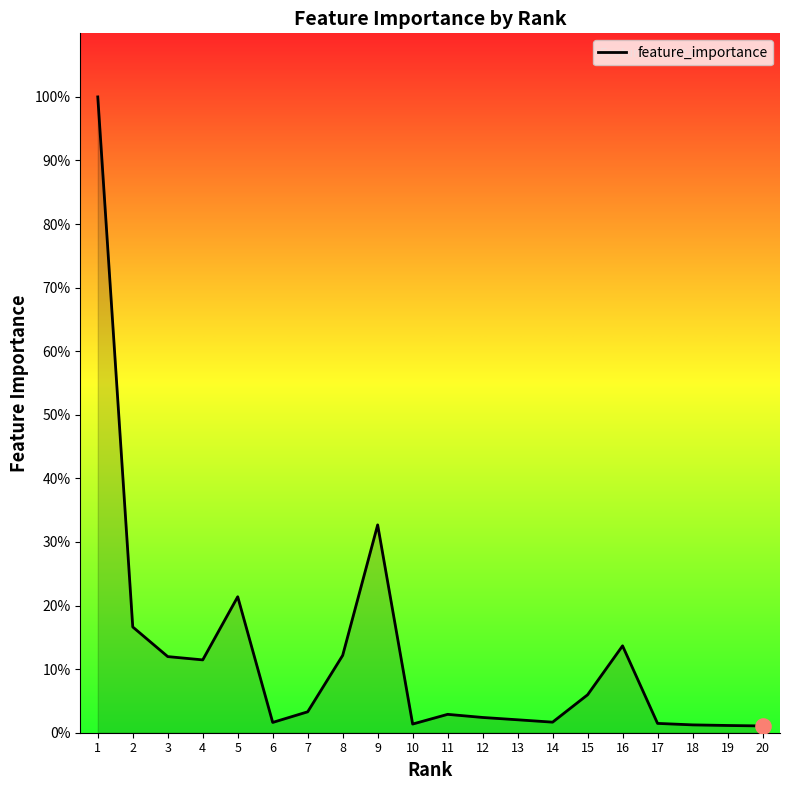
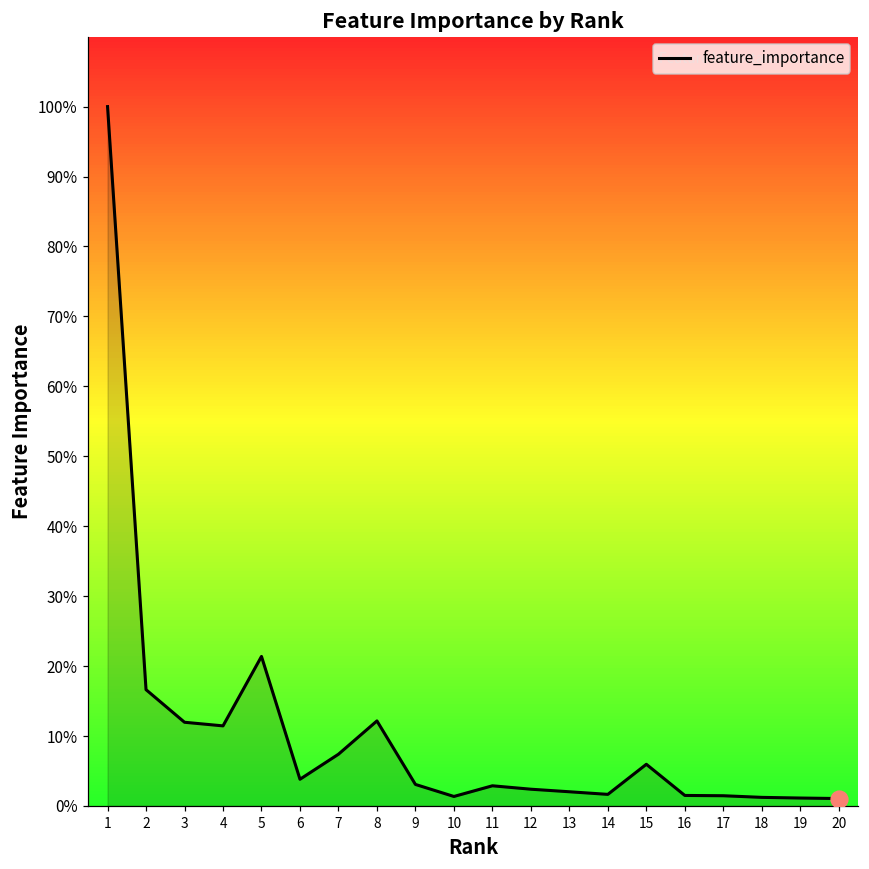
feature_importance, 6: 2% -> 4%
feature_importance, 7: 3% -> 7%
feature_importance, 9: 33% -> 3%
feature_importance, 16: 14% -> 2%
